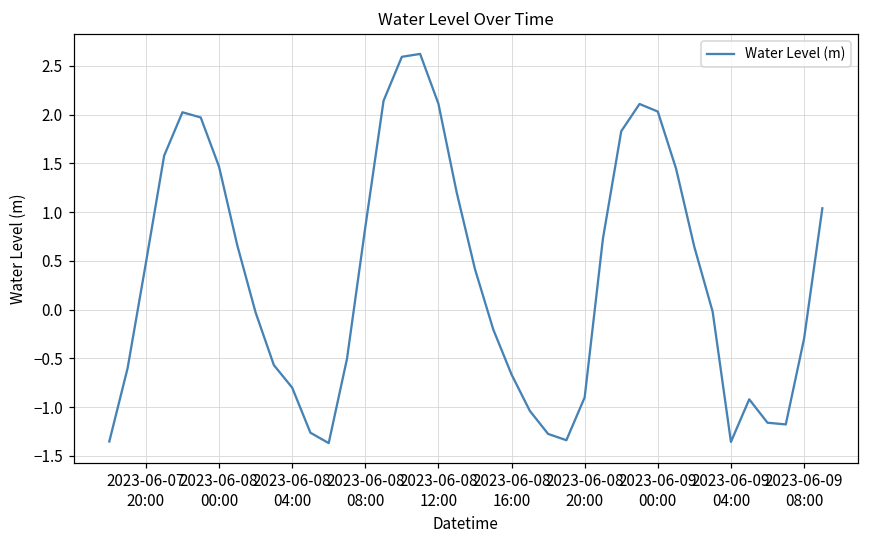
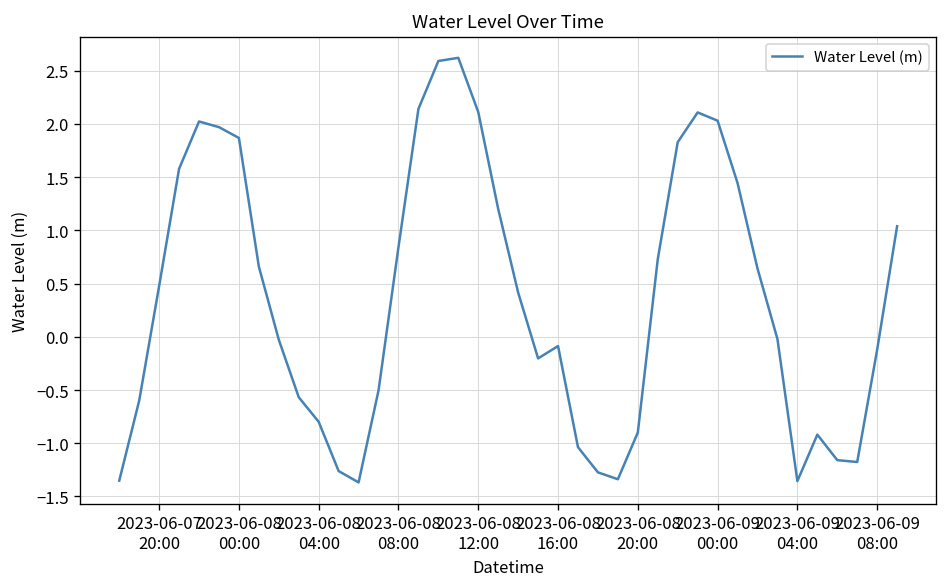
2023-06-08 00:00: 1.5 -> 1.9
2023-06-08 16:00: -0.7 -> -0.1
2023-06-09 08:00: -0.3 -> -0.1
